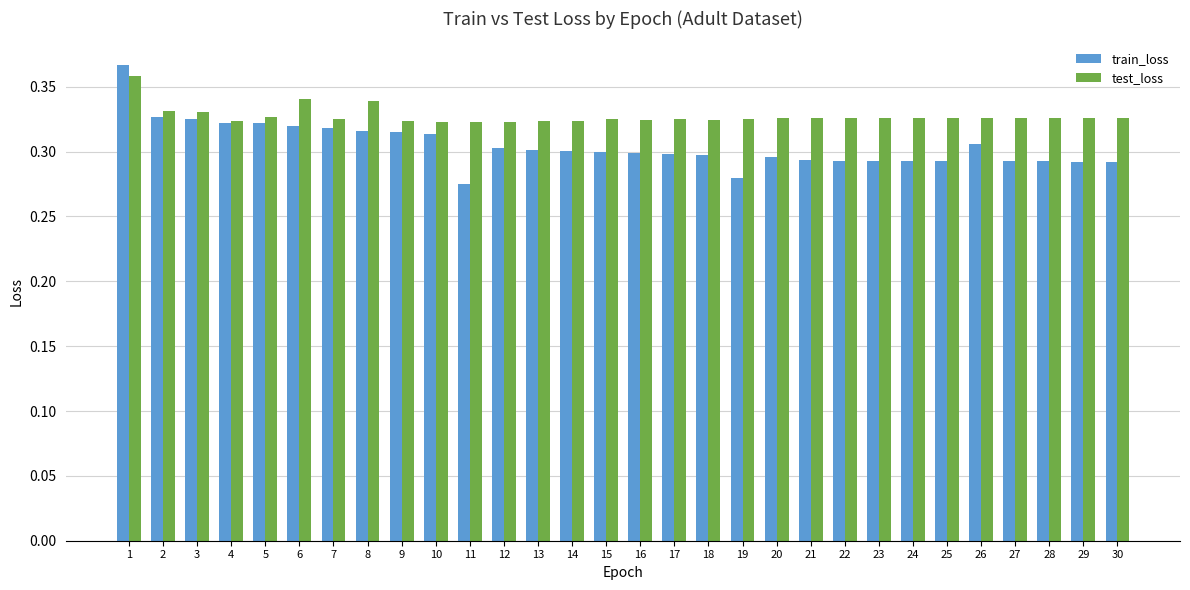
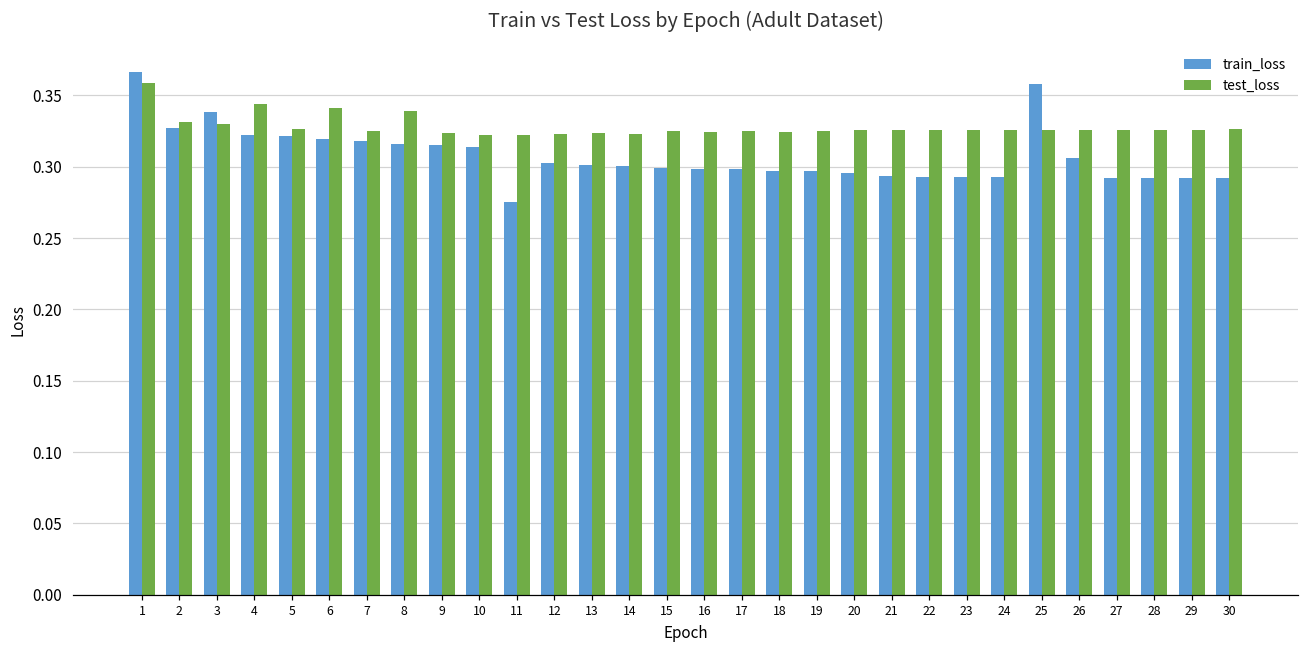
train_loss, 3: 0.325 -> 0.339
test_loss, 4: 0.324 -> 0.344
train_loss, 19: 0.280 -> 0.297
train_loss, 25: 0.293 -> 0.358
